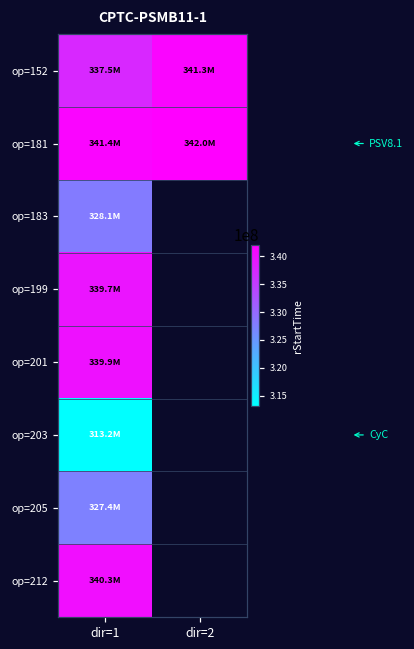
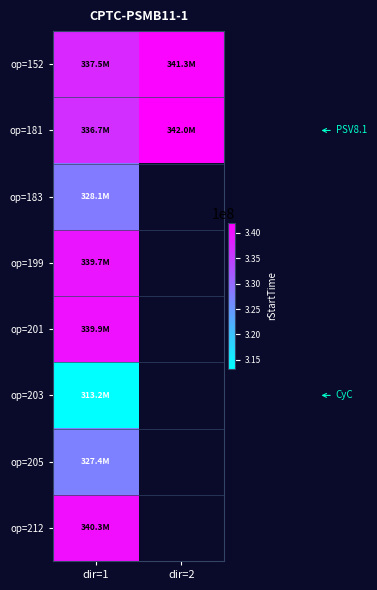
op=181, dir=1: 341.4M -> 336.7M
